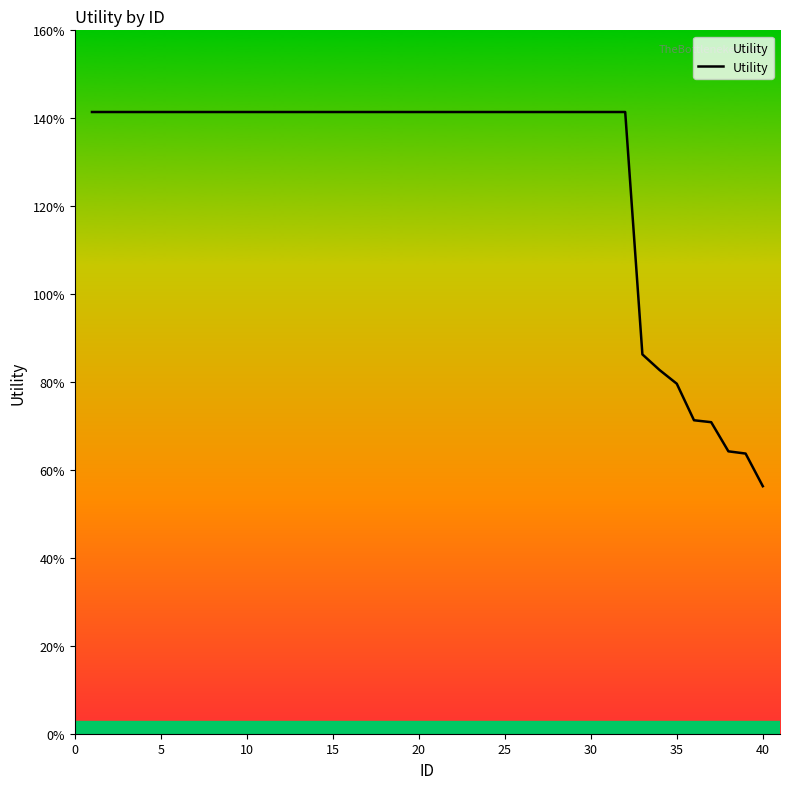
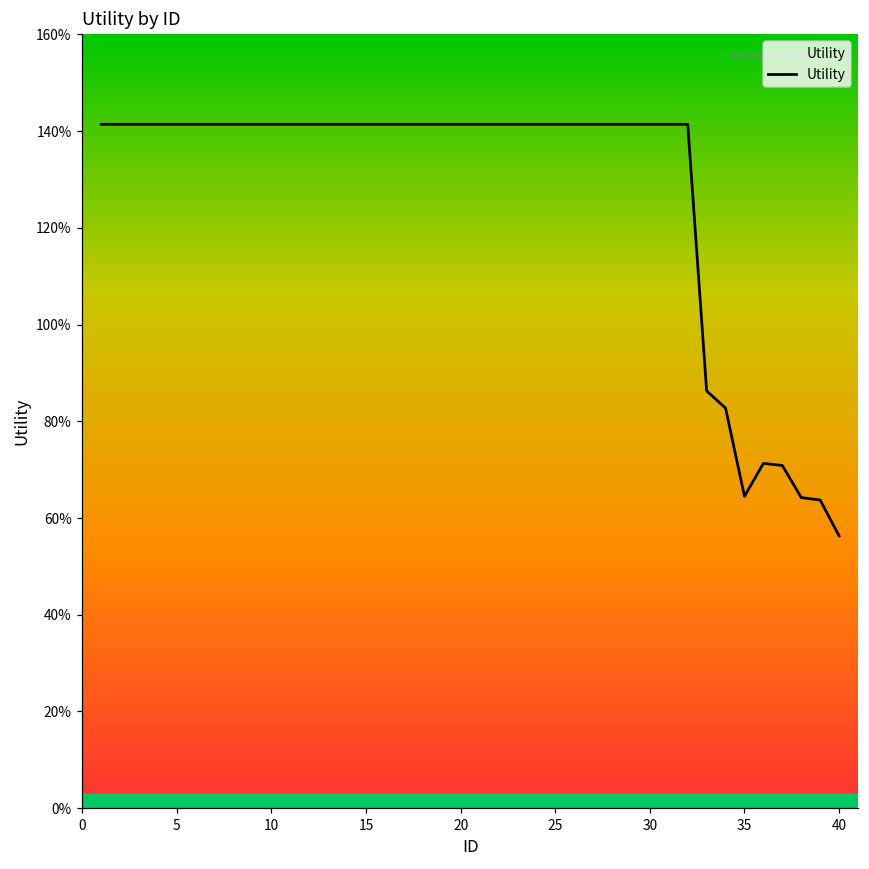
35: 80% -> 64%
